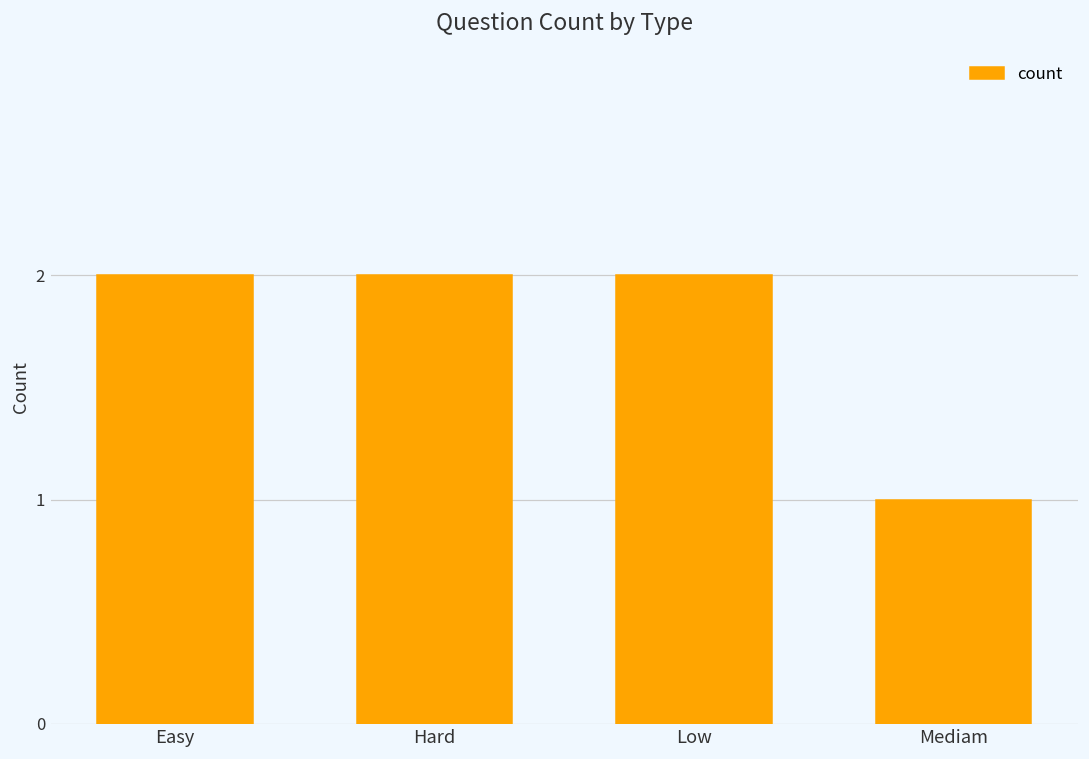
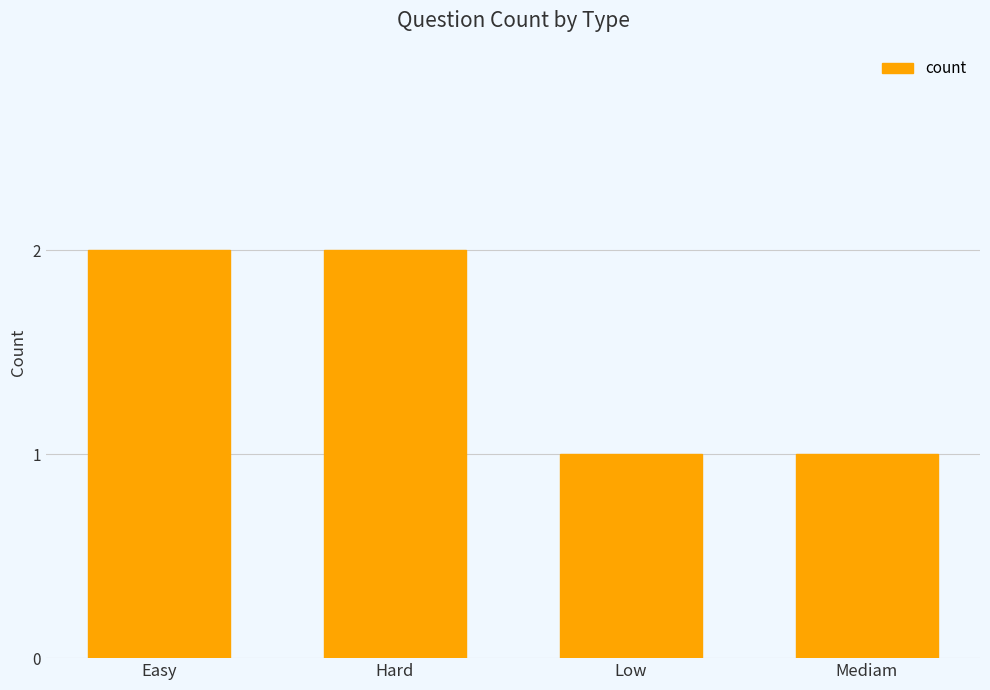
Low: 2 -> 1
